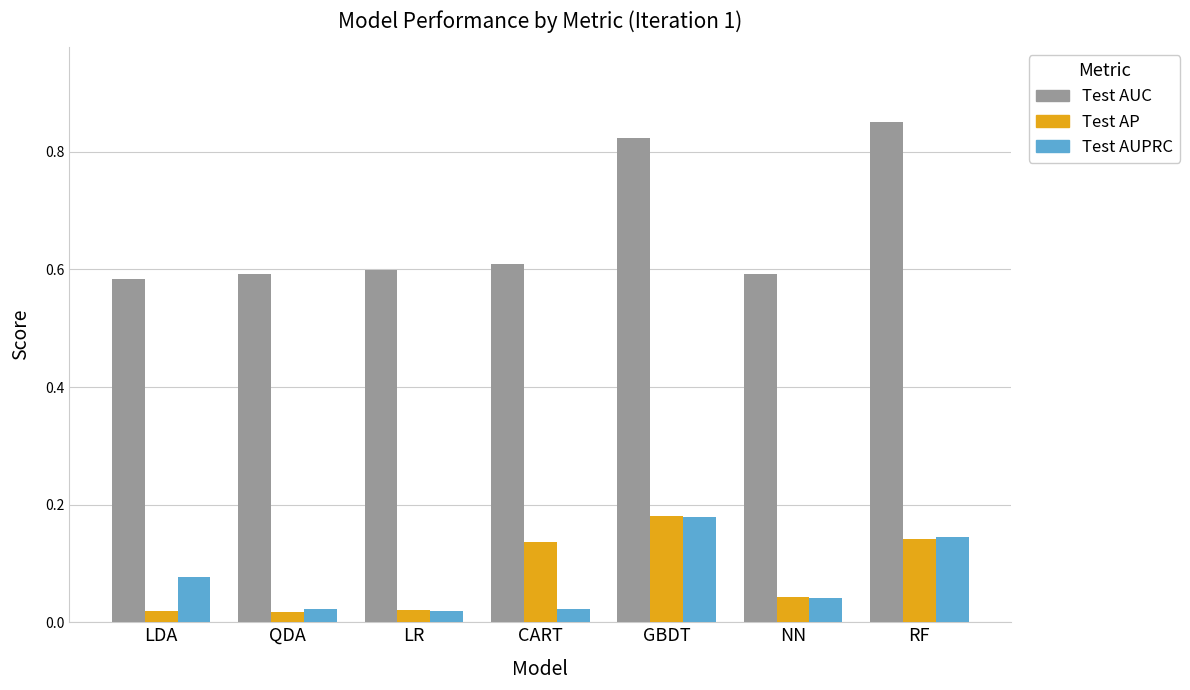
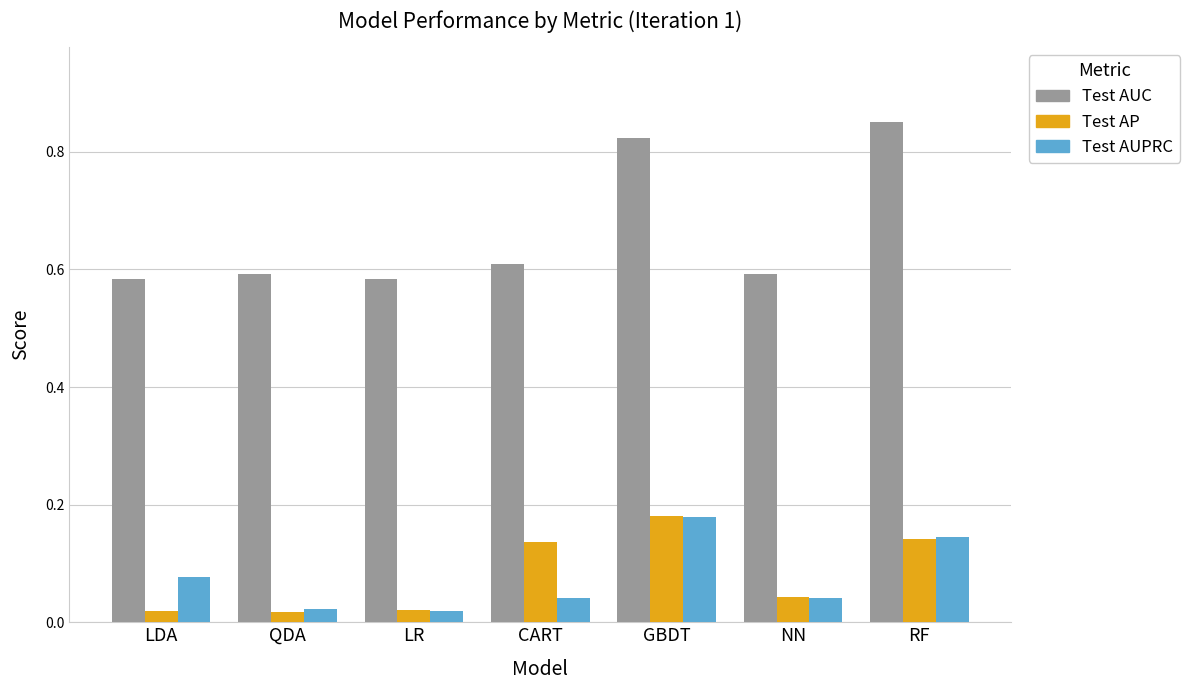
Test AUC, LR: 0.60 -> 0.58
Test AUPRC, CART: 0.02 -> 0.04
